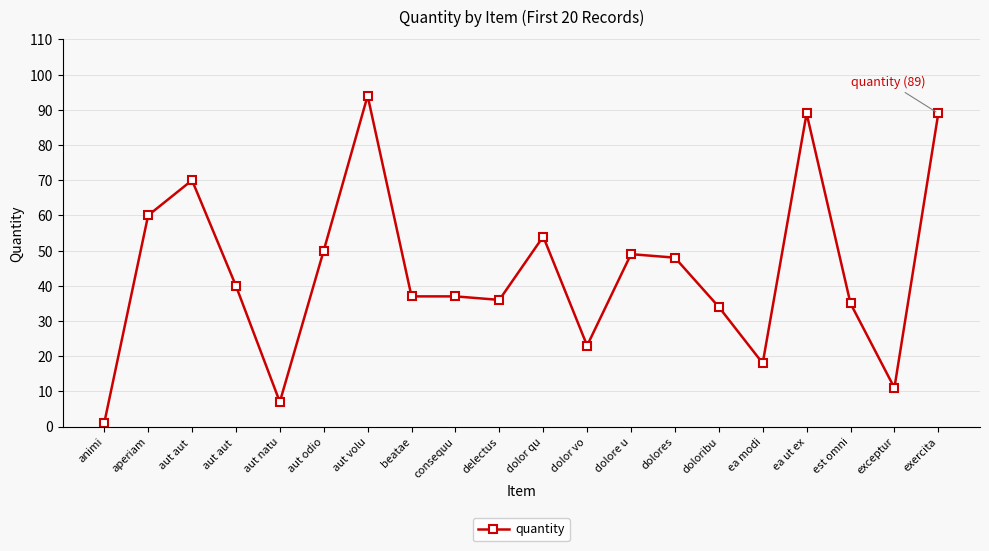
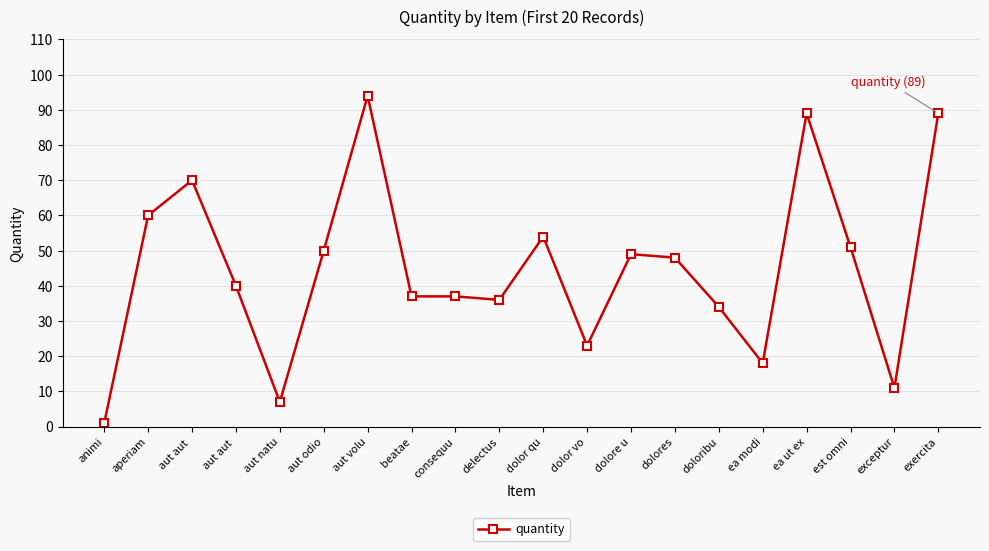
est omni: 35 -> 51
